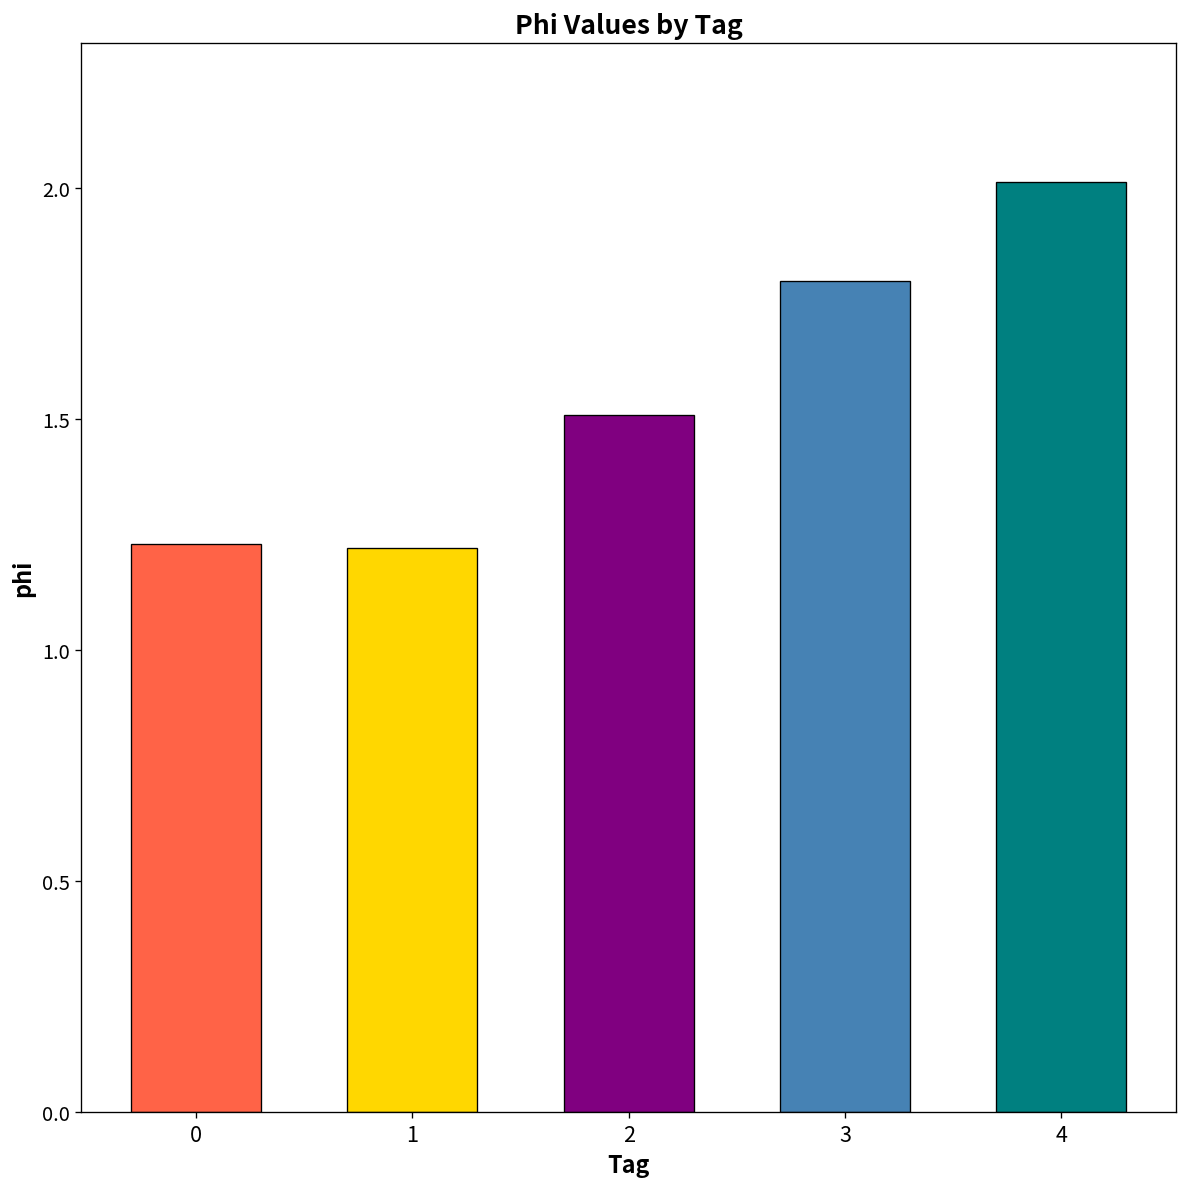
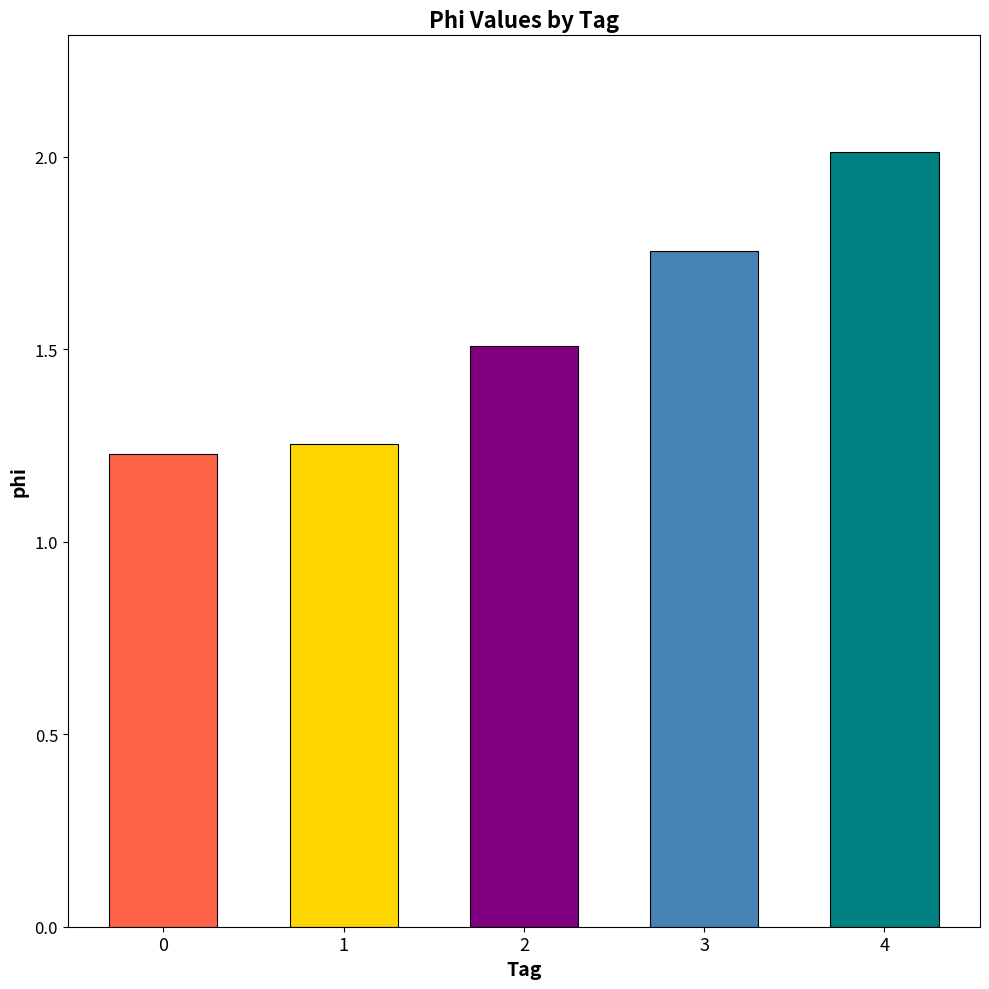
1: 1.22 -> 1.25
3: 1.80 -> 1.76
